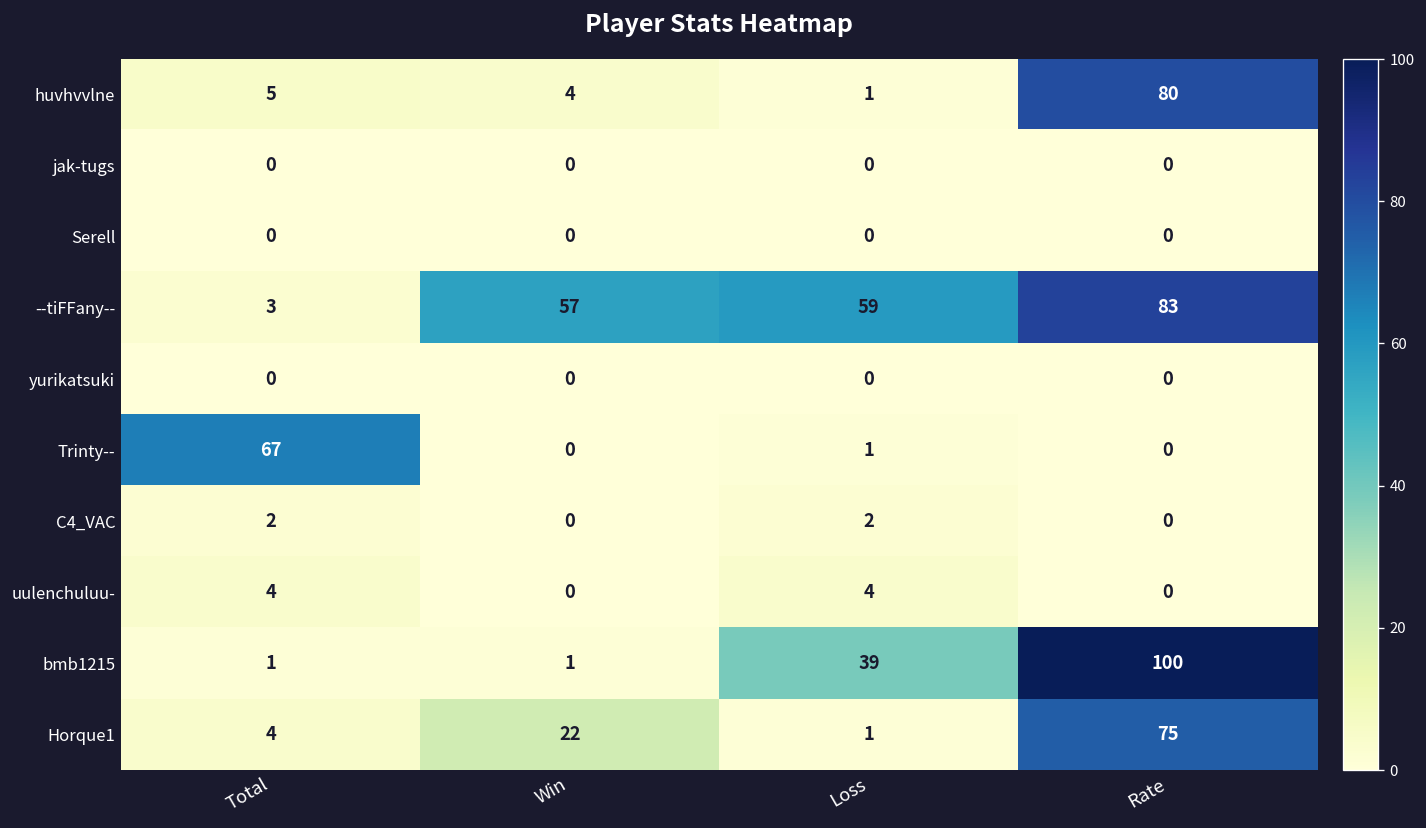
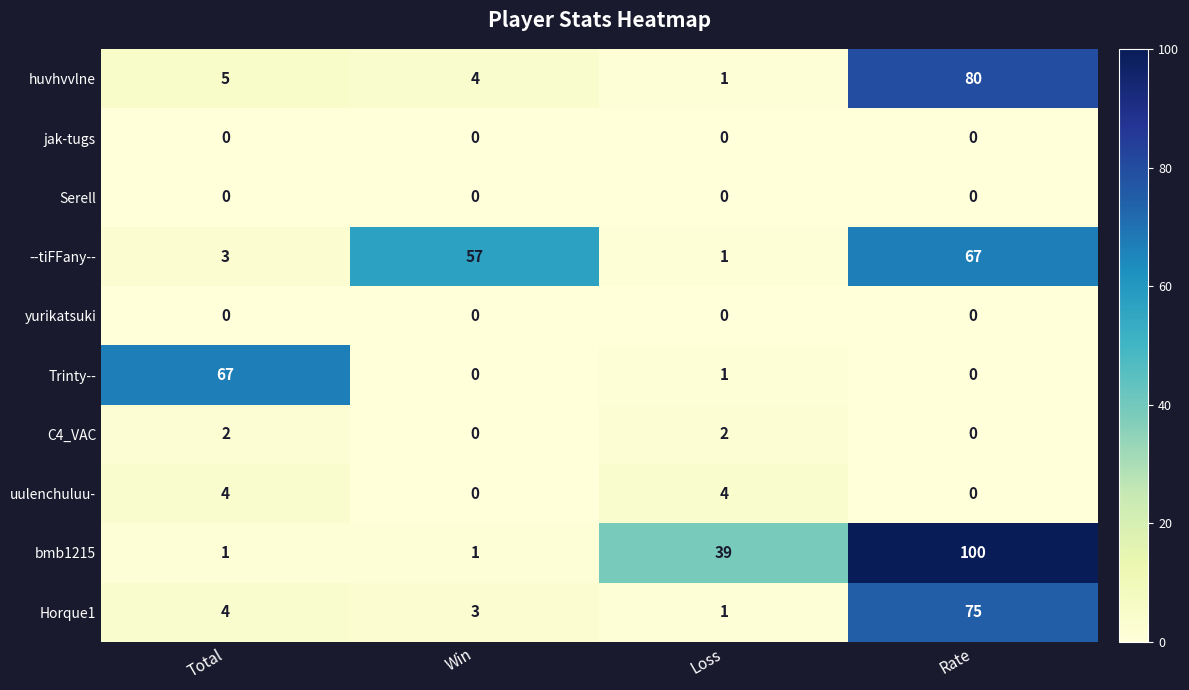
--tiFFany--, Loss: 59 -> 1
--tiFFany--, Rate: 83 -> 67
Horque1, Win: 22 -> 3
